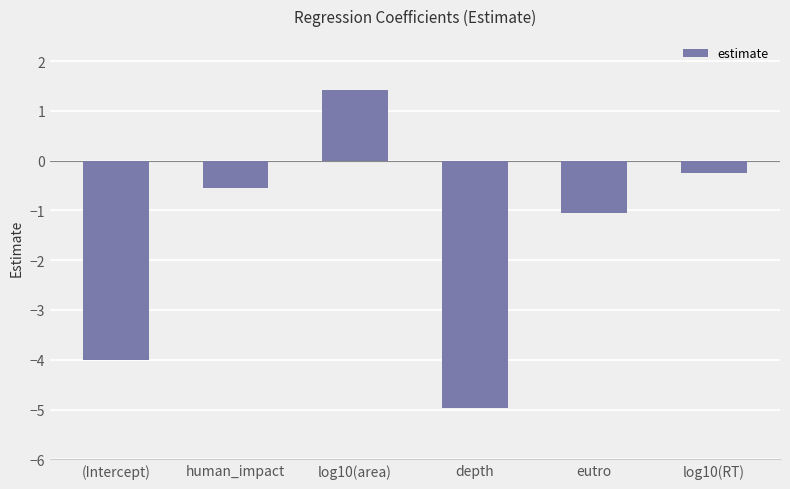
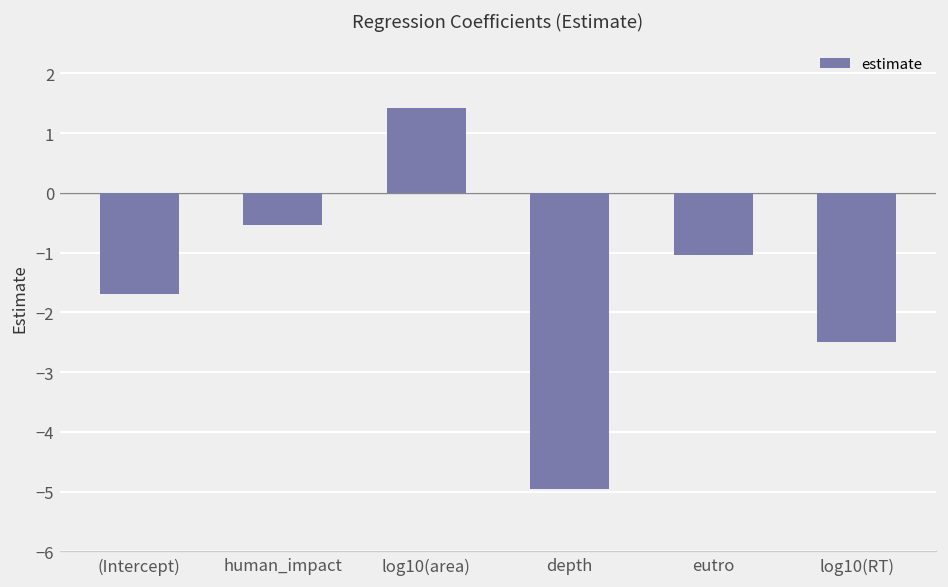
(Intercept): -4.0 -> -1.7
log10(RT): -0.2 -> -2.5
